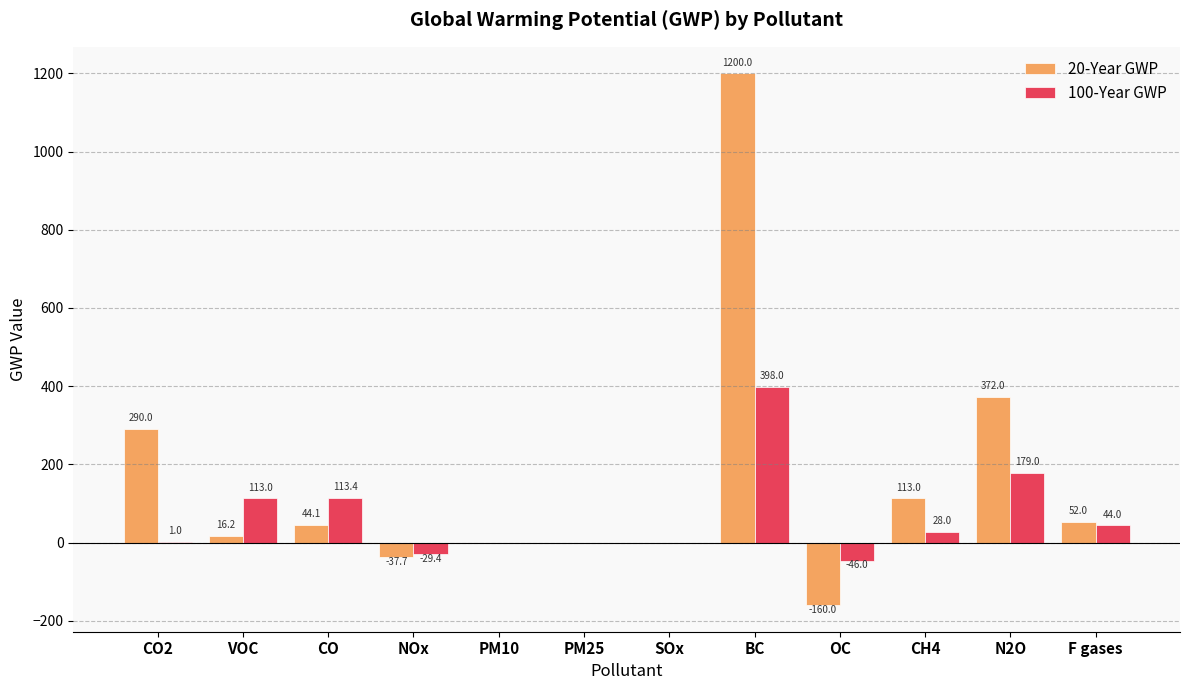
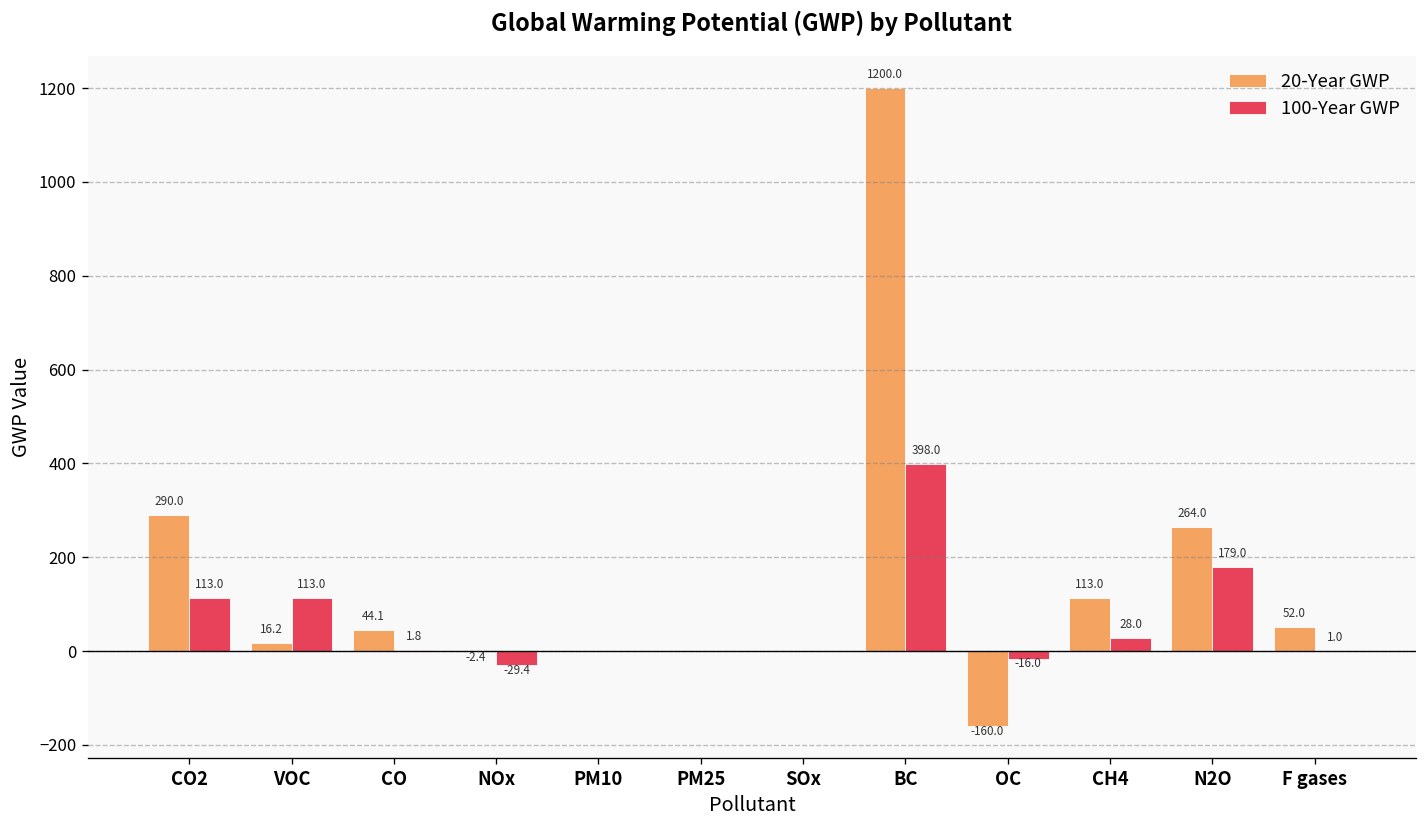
100-Year GWP, CO2: 1.0 -> 113.0
100-Year GWP, CO: 113.4 -> 1.8
20-Year GWP, NOx: -37.7 -> -2.4
100-Year GWP, OC: -46.0 -> -16.0
20-Year GWP, N2O: 372.0 -> 264.0
100-Year GWP, F gases: 44.0 -> 1.0
